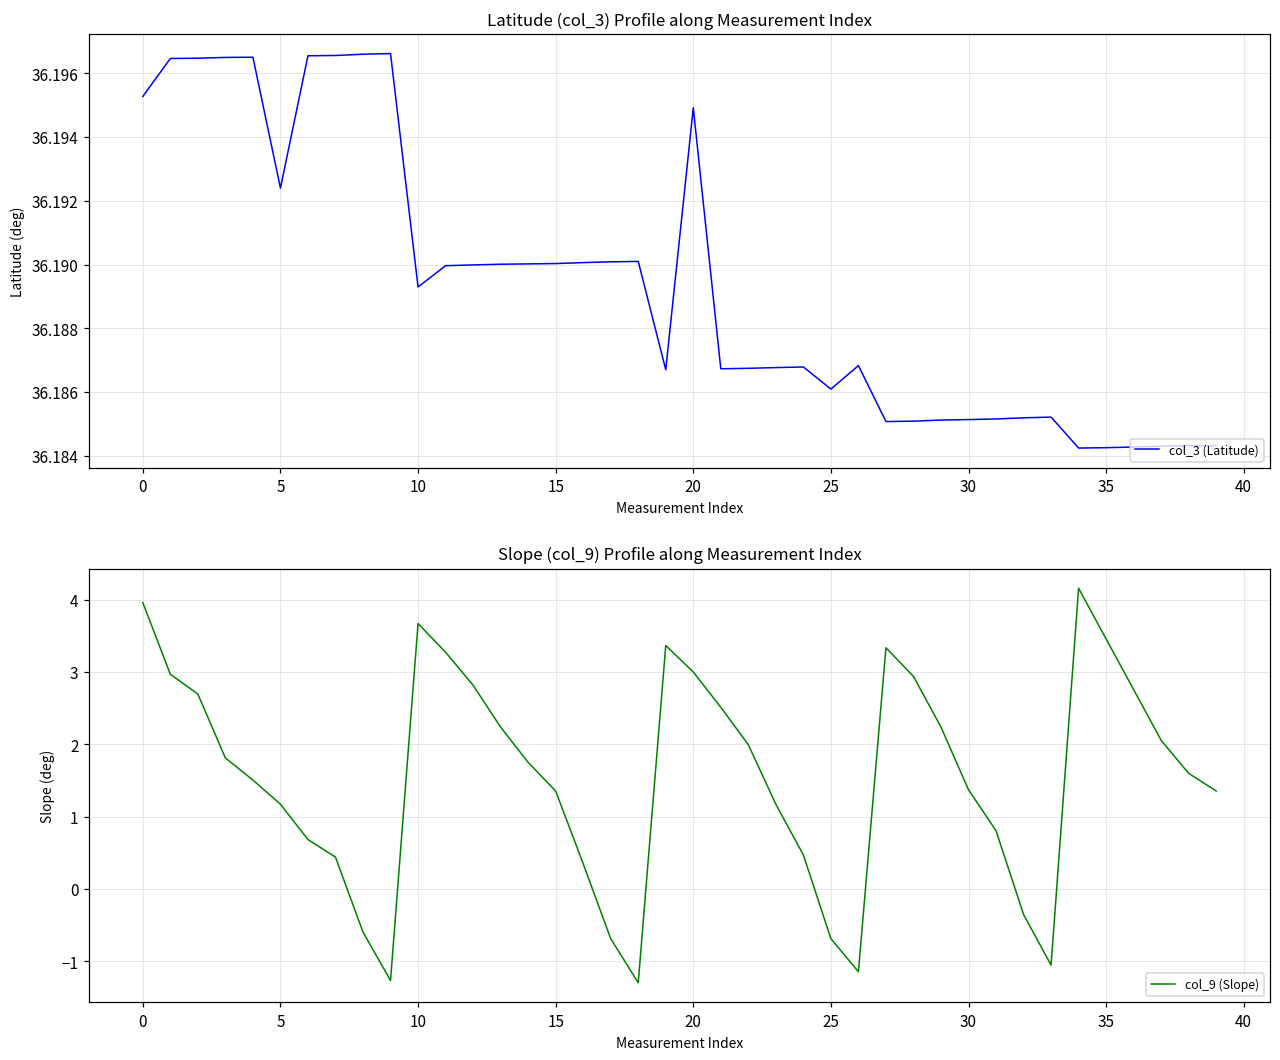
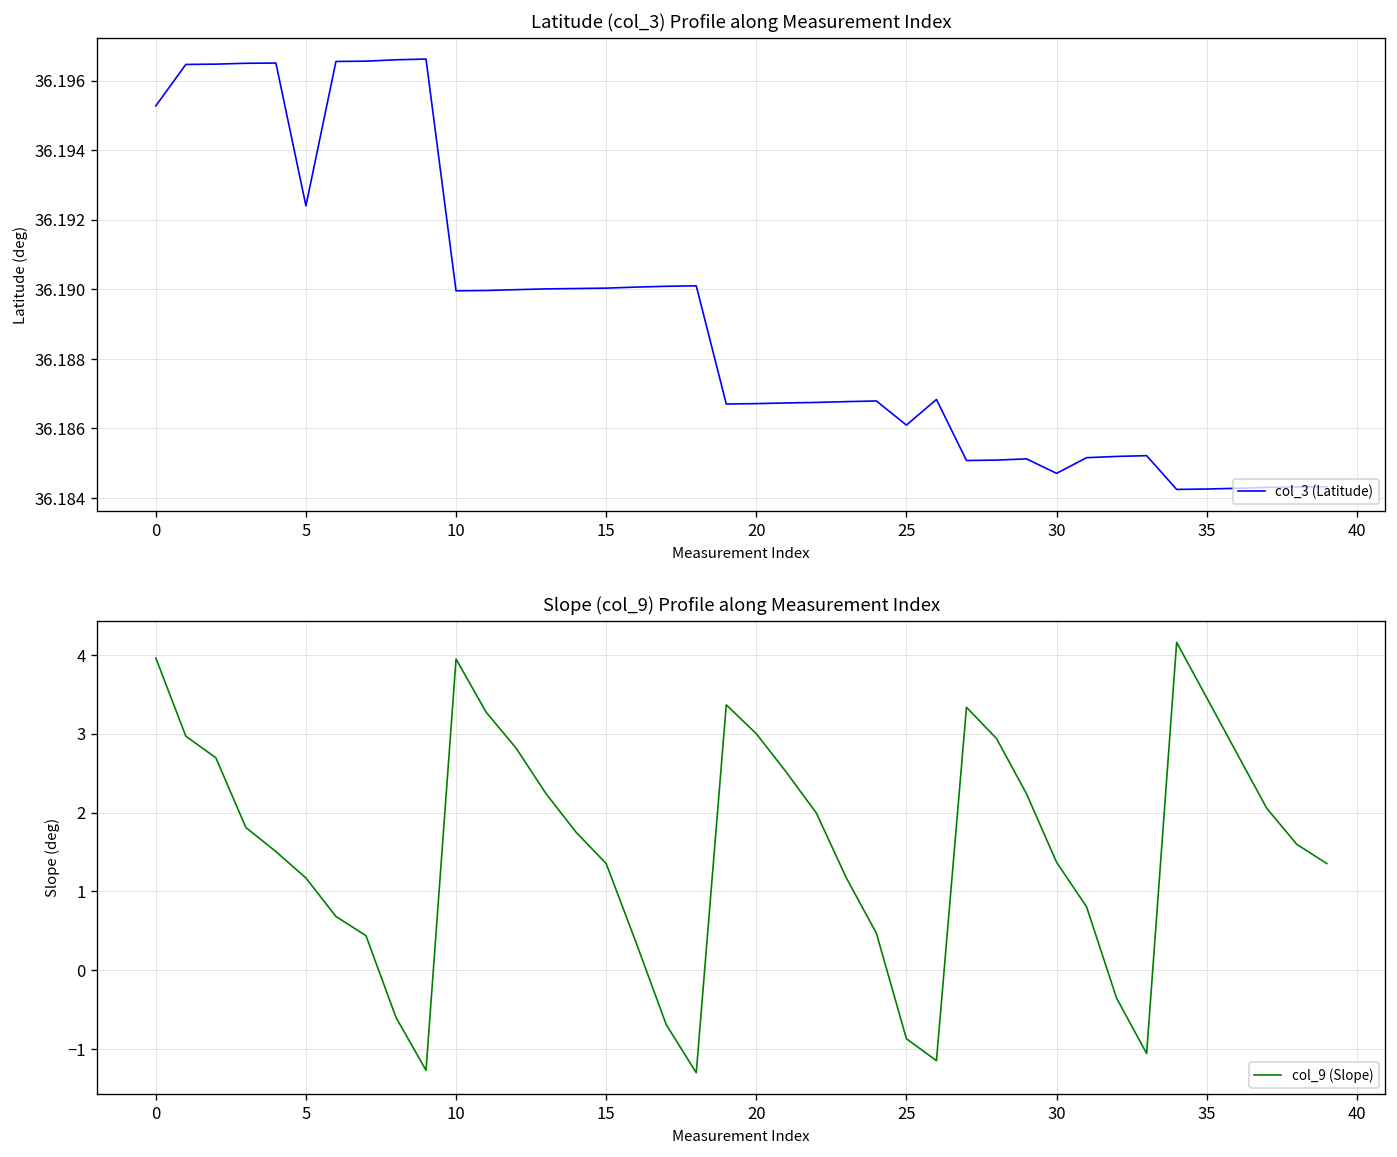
Latitude (col_3) Profile along Measurement Index, 10: 36.1893 -> 36.1900
Latitude (col_3) Profile along Measurement Index, 20: 36.1949 -> 36.1867
Latitude (col_3) Profile along Measurement Index, 30: 36.1851 -> 36.1847
Slope (col_9) Profile along Measurement Index, 10: 3.7 -> 3.9
Slope (col_9) Profile along Measurement Index, 25: -0.7 -> -0.9
